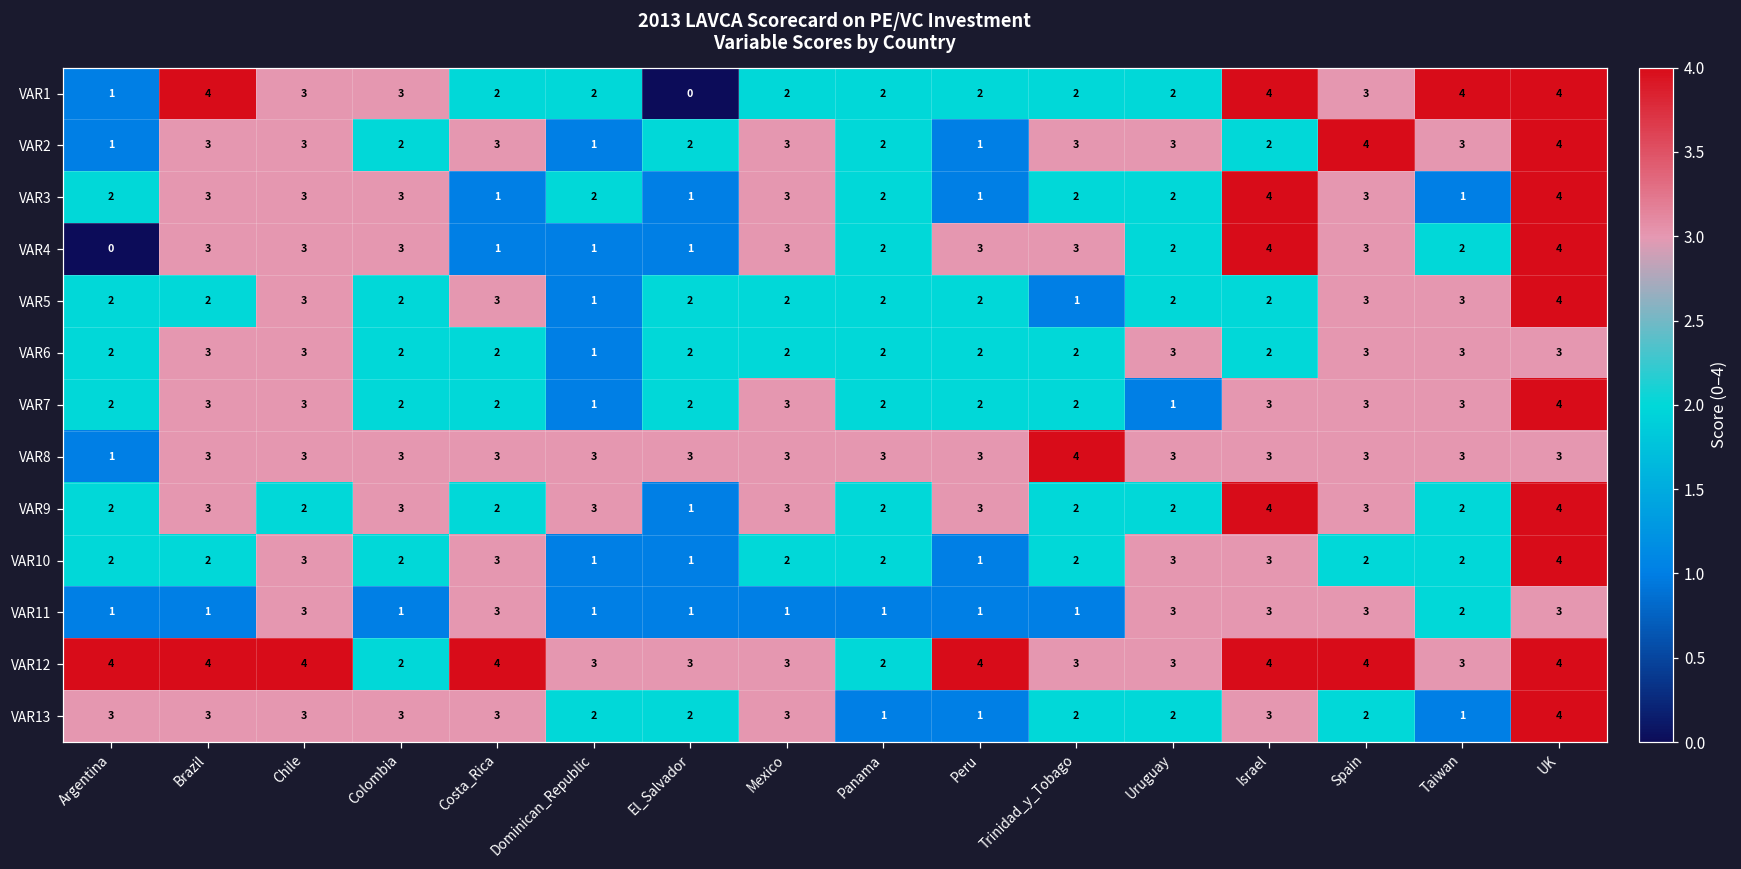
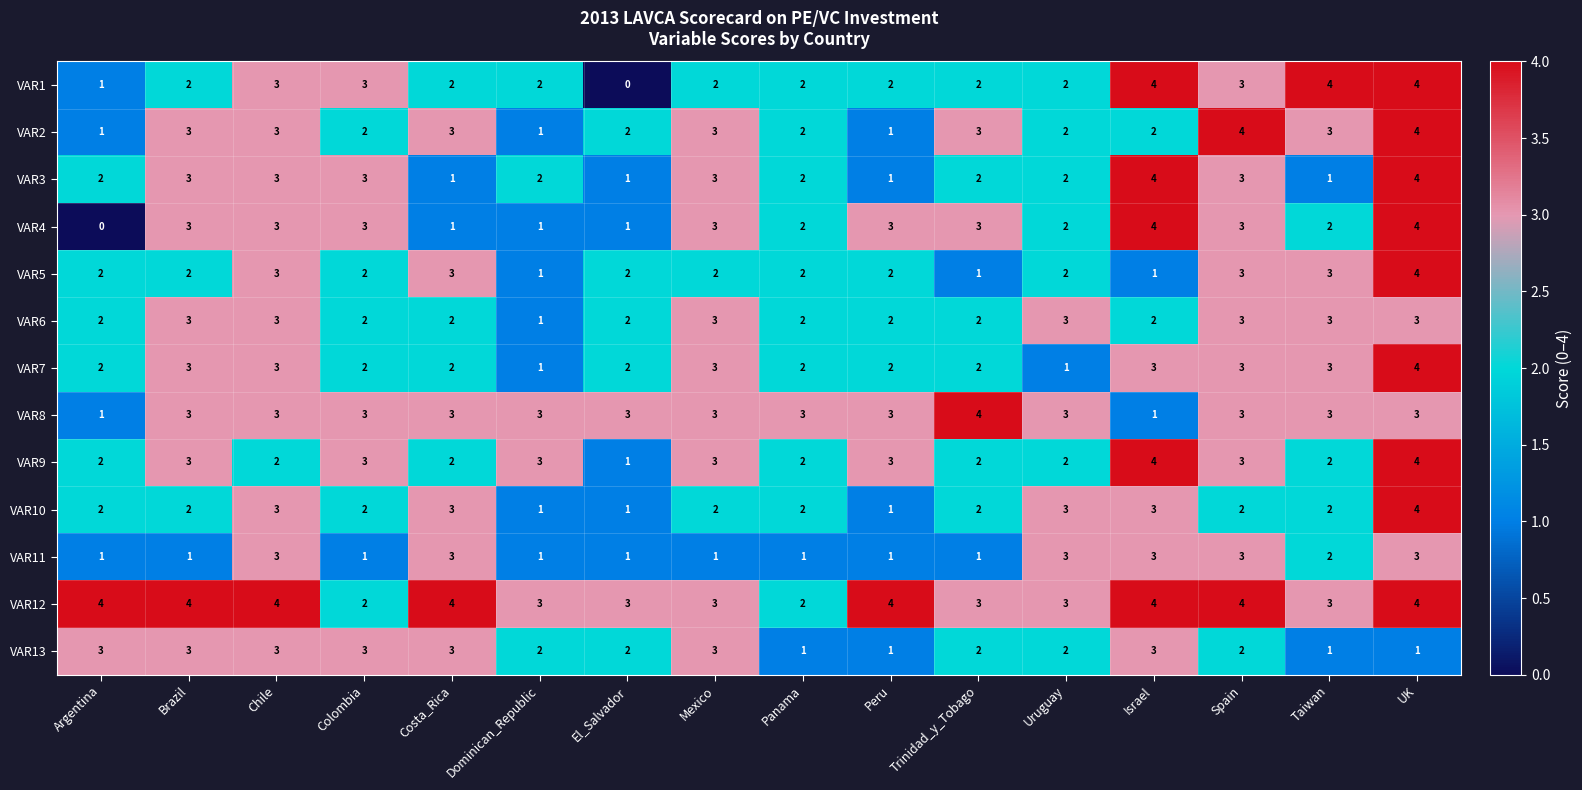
VAR1, Brazil: 4 -> 2
VAR2, Uruguay: 3 -> 2
VAR5, Israel: 2 -> 1
VAR6, Mexico: 2 -> 3
VAR8, Israel: 3 -> 1
VAR13, UK: 4 -> 1
